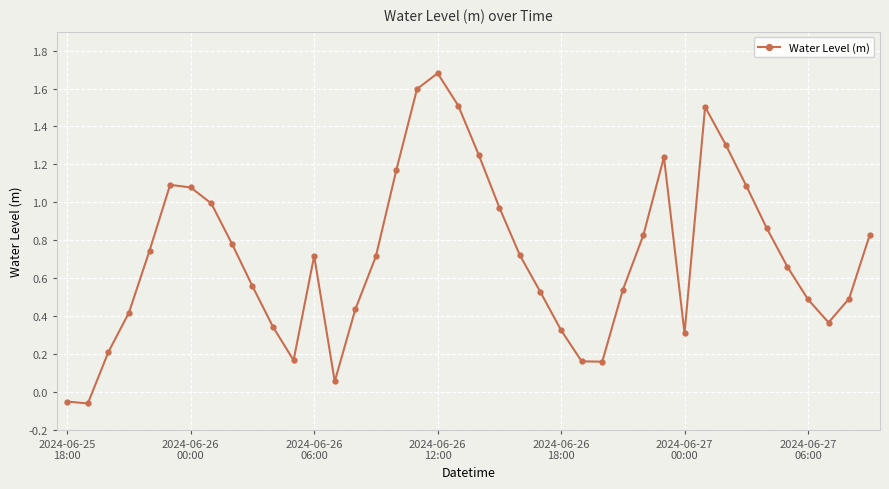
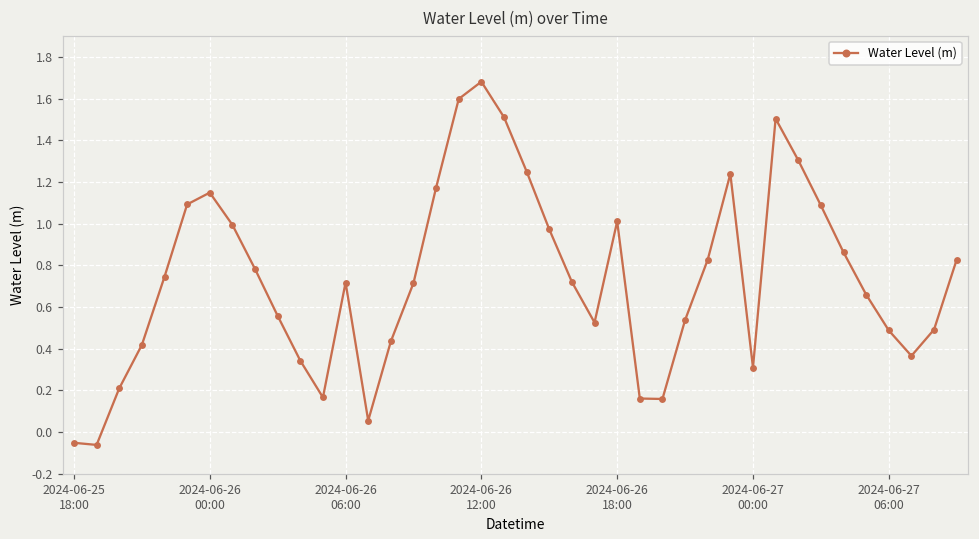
2024-06-26 00:00: 1.08 -> 1.15
2024-06-26 18:00: 0.33 -> 1.01
